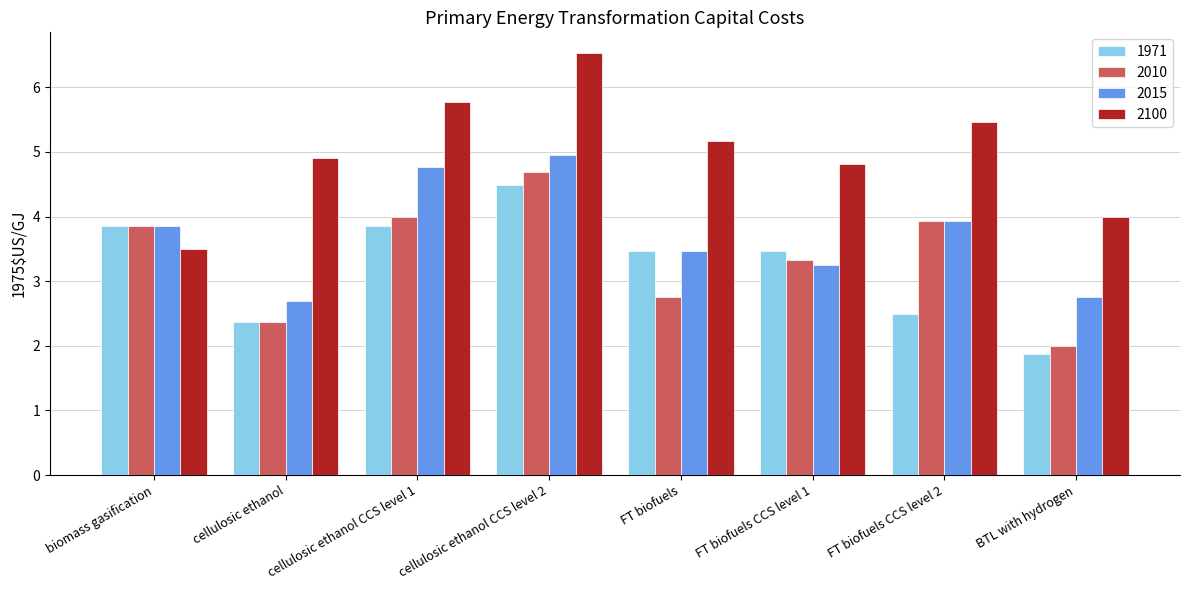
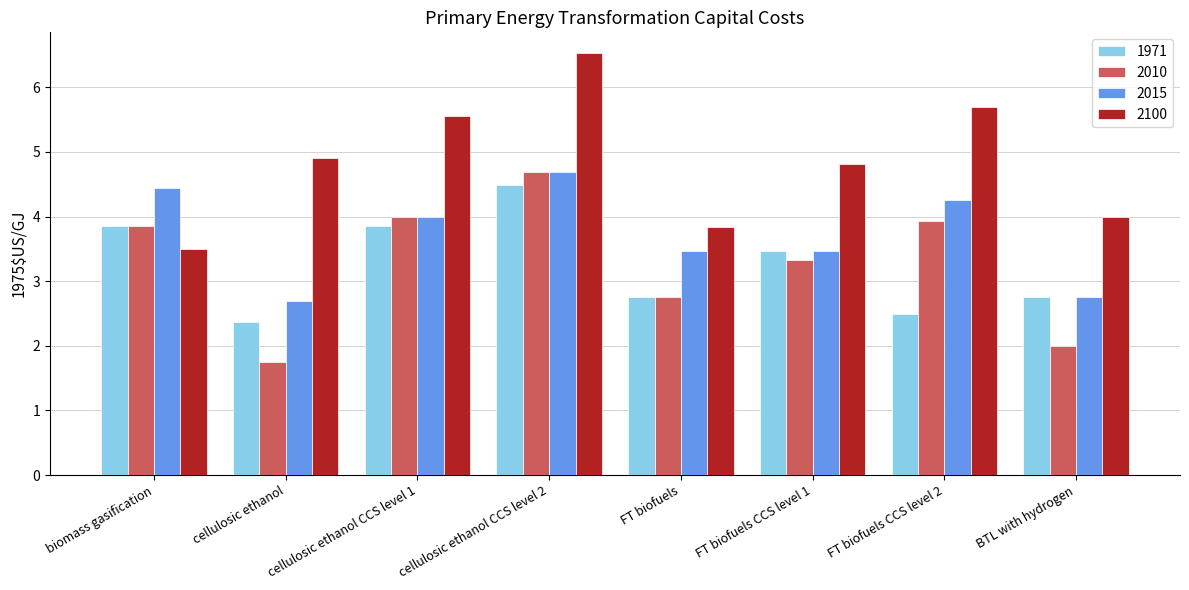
2015, biomass gasification: 3.9 -> 4.5
2010, cellulosic ethanol: 2.4 -> 1.8
2015, cellulosic ethanol CCS level 1: 4.8 -> 4.0
2100, cellulosic ethanol CCS level 1: 5.8 -> 5.6
2015, cellulosic ethanol CCS level 2: 5.0 -> 4.7
1971, FT biofuels: 3.5 -> 2.8
2100, FT biofuels: 5.2 -> 3.8
2015, FT biofuels CCS level 1: 3.3 -> 3.5
2015, FT biofuels CCS level 2: 3.9 -> 4.3
2100, FT biofuels CCS level 2: 5.5 -> 5.7
1971, BTL with hydrogen: 1.9 -> 2.8
